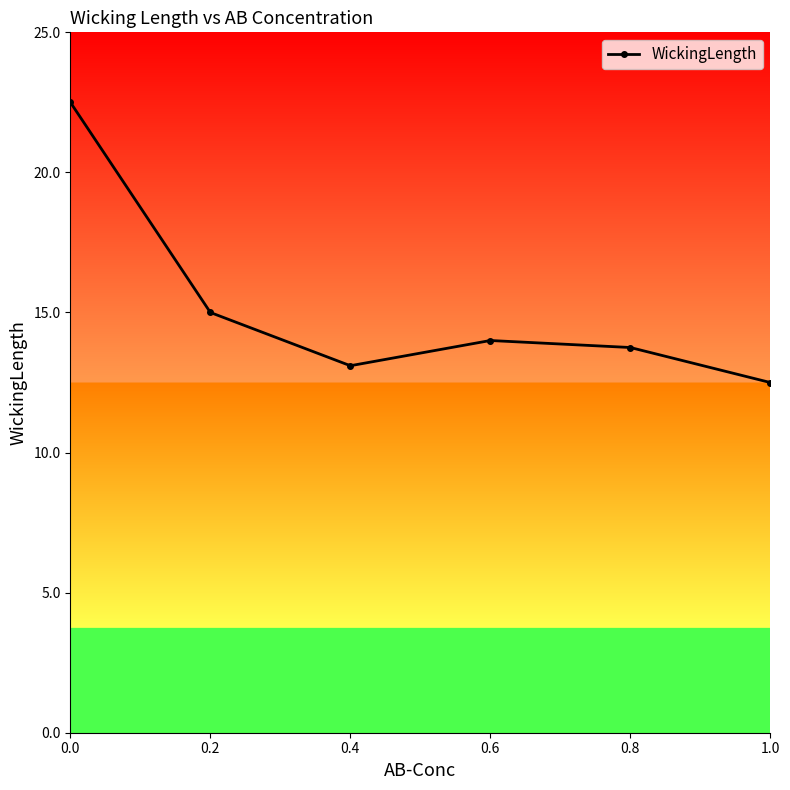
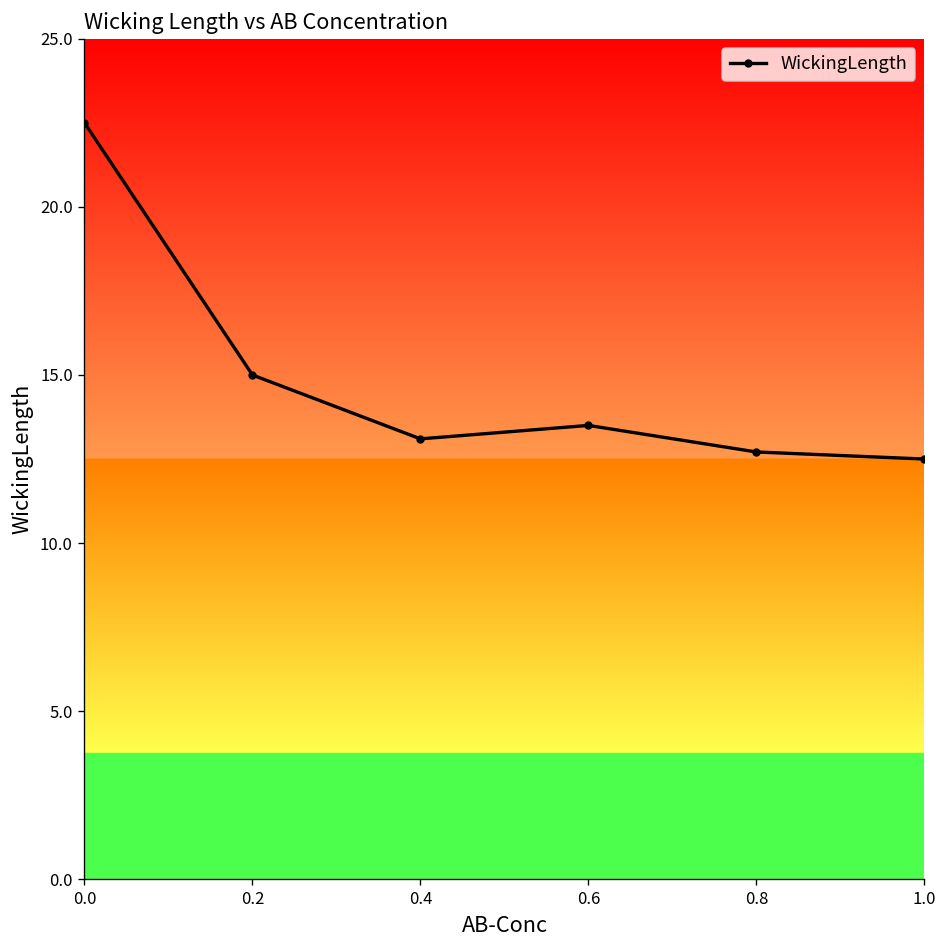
0.6: 14.0 -> 13.5
0.8: 13.8 -> 12.7
